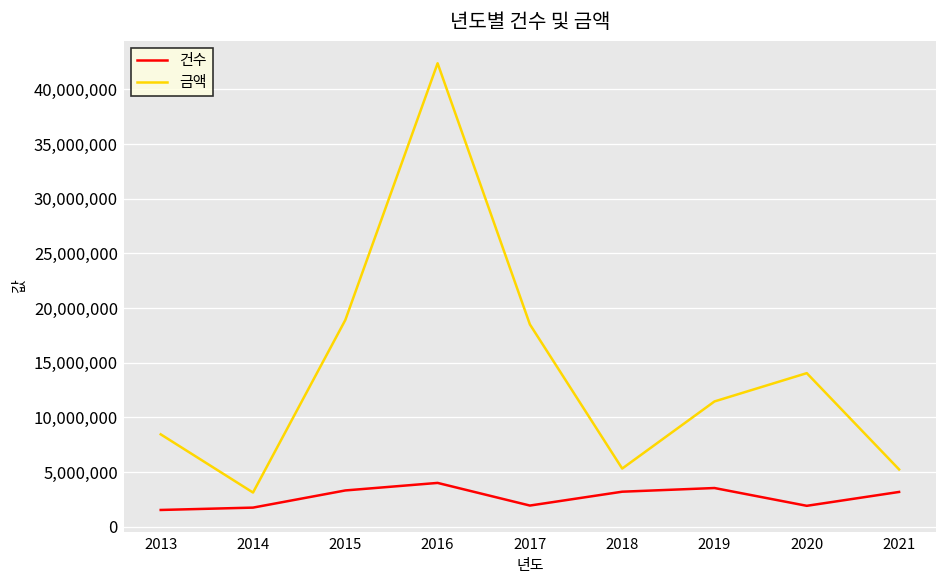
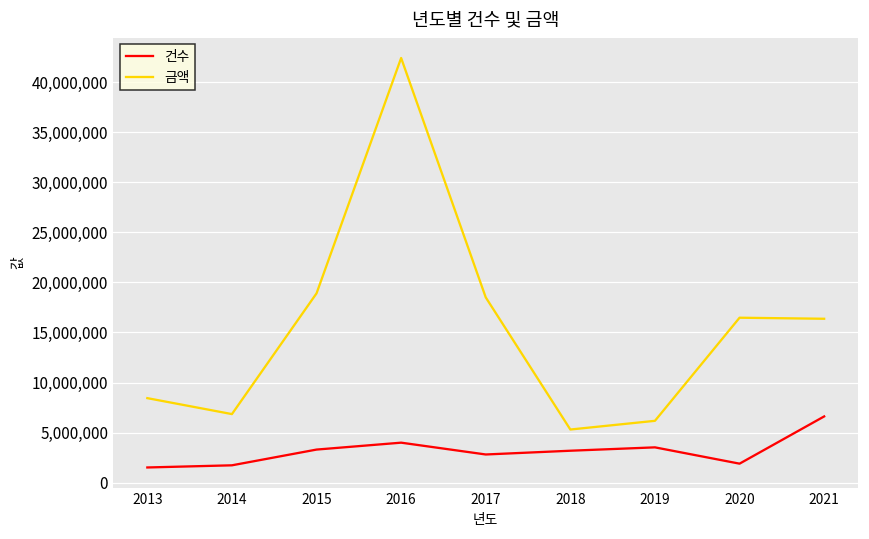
금액, 2014: 3,000,000 -> 7,000,000
건수, 2017: 2,000,000 -> 3,000,000
금액, 2019: 11,000,000 -> 6,000,000
금액, 2020: 14,000,000 -> 16,000,000
건수, 2021: 3,000,000 -> 7,000,000
금액, 2021: 5,000,000 -> 16,000,000
